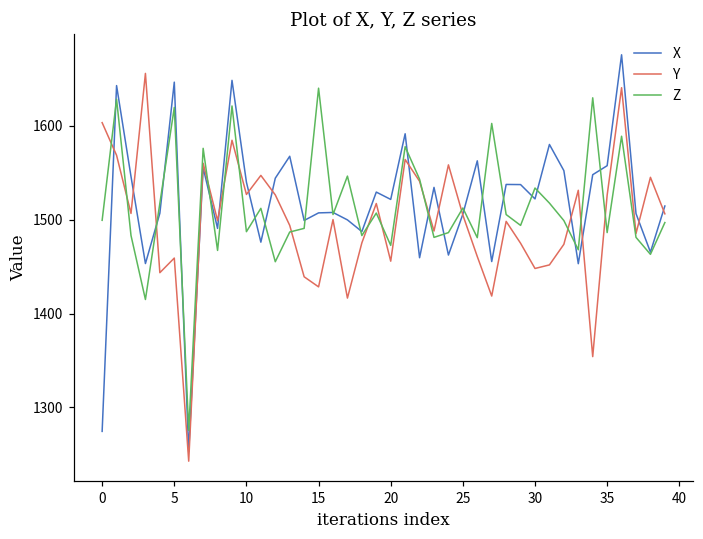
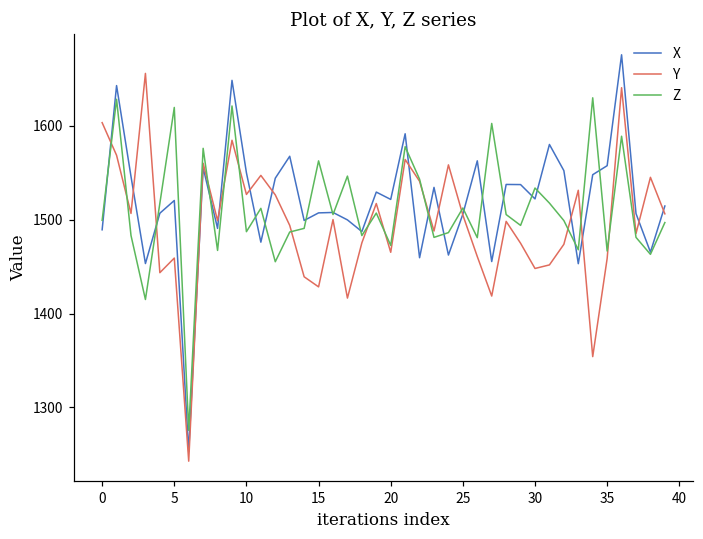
X, 0: 1270 -> 1490
X, 5: 1650 -> 1520
X, 10: 1540 -> 1550
Z, 15: 1640 -> 1560
Y, 20: 1460 -> 1470
Y, 35: 1530 -> 1460
Z, 35: 1490 -> 1470
